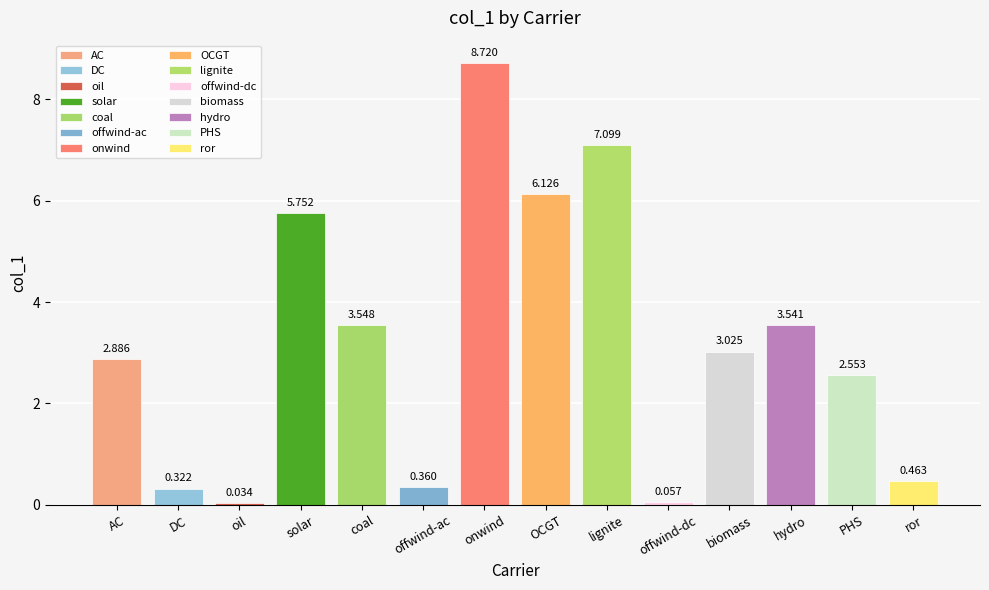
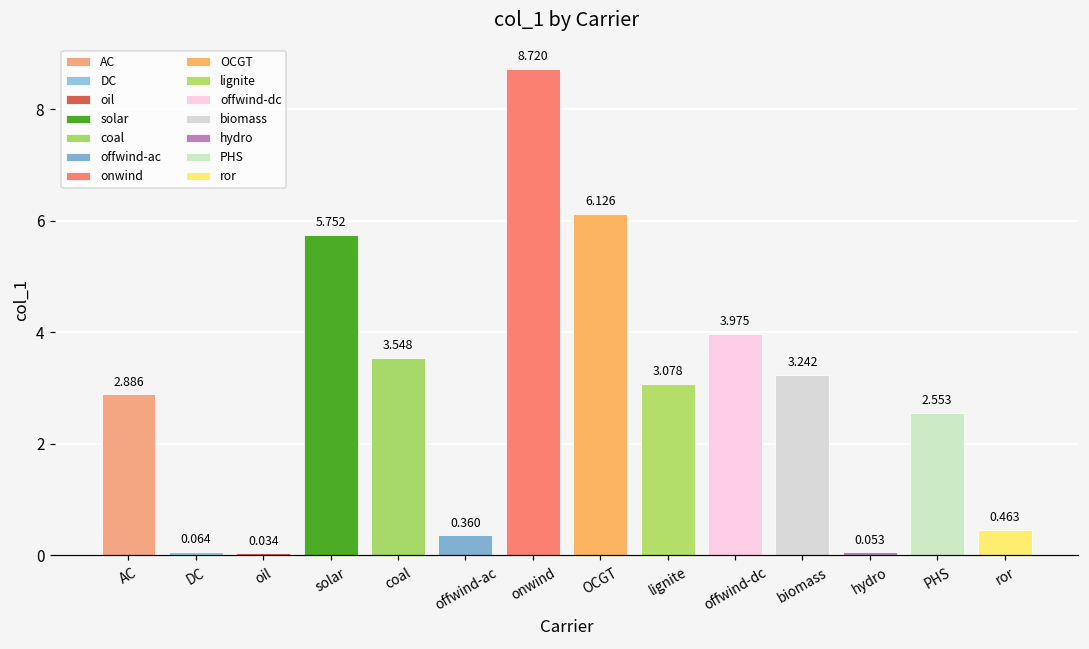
DC: 0.322 -> 0.064
lignite: 7.099 -> 3.078
offwind-dc: 0.057 -> 3.975
biomass: 3.025 -> 3.242
hydro: 3.541 -> 0.053
